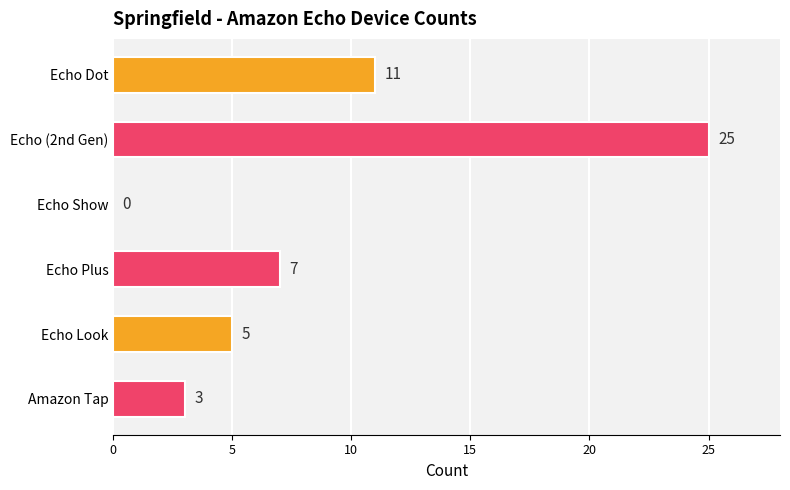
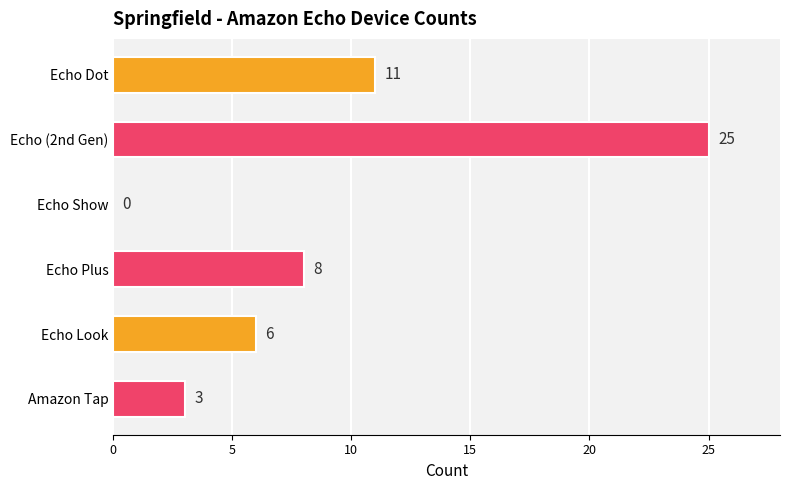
Echo Plus: 7 -> 8
Echo Look: 5 -> 6
